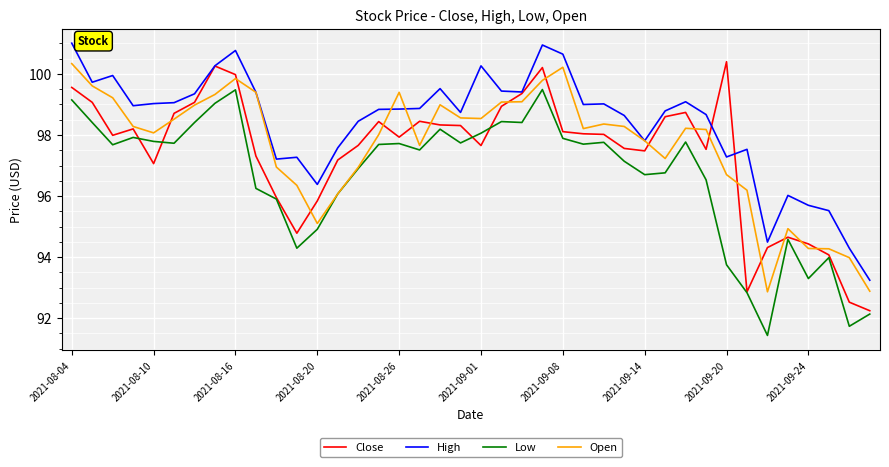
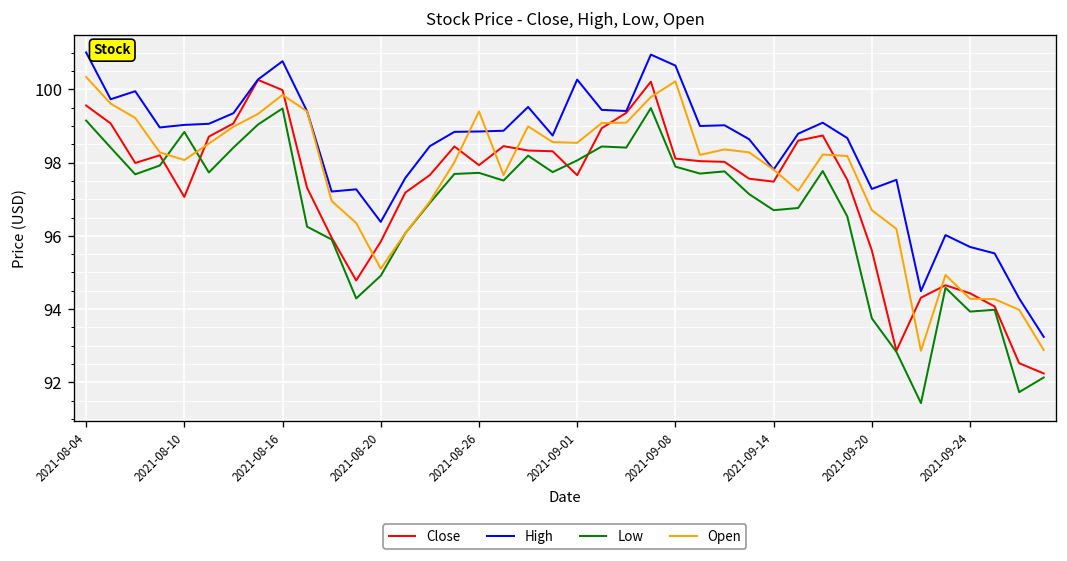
Low, 2021-08-10: 97.8 -> 98.8
Close, 2021-09-20: 100.4 -> 95.6
Low, 2021-09-24: 93.3 -> 93.9
